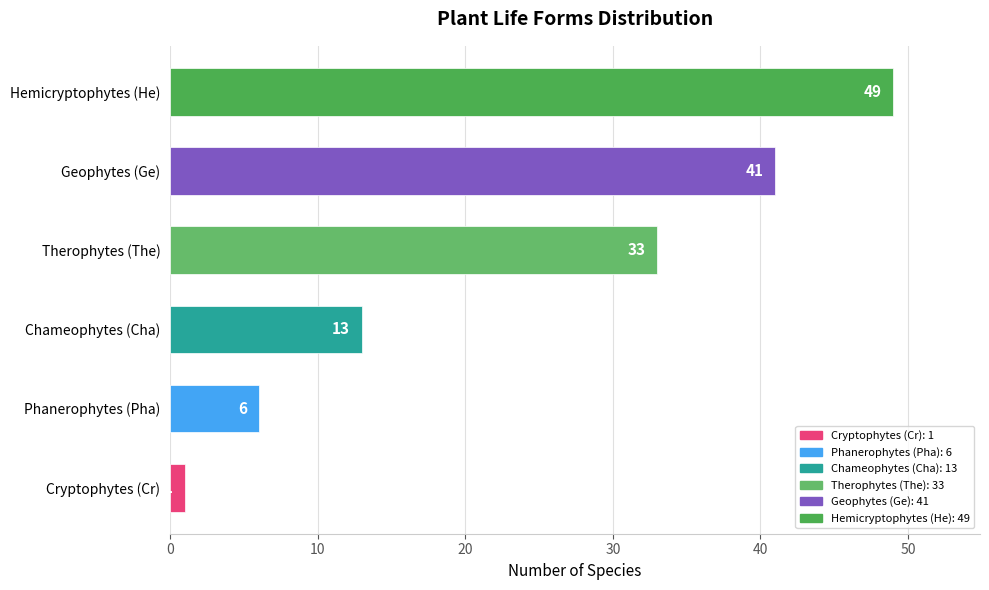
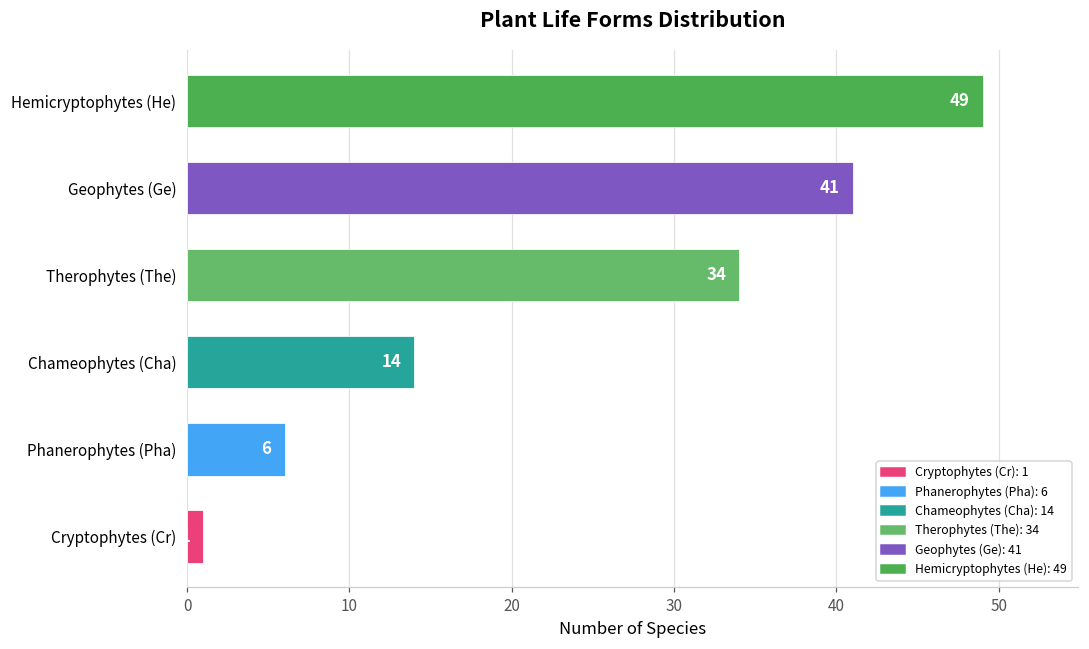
Therophytes (The): 33 -> 34
Chameophytes (Cha): 13 -> 14
